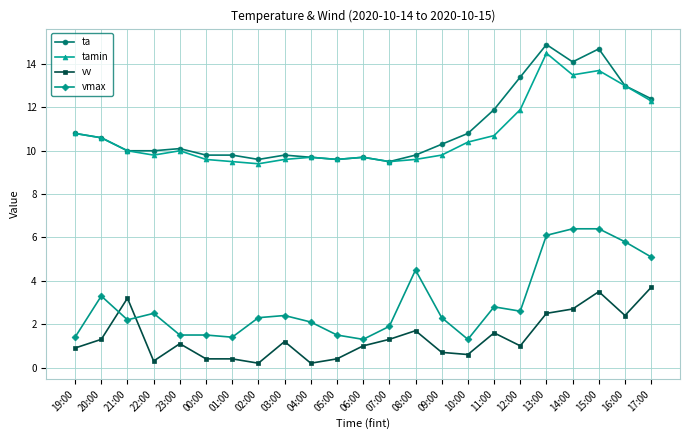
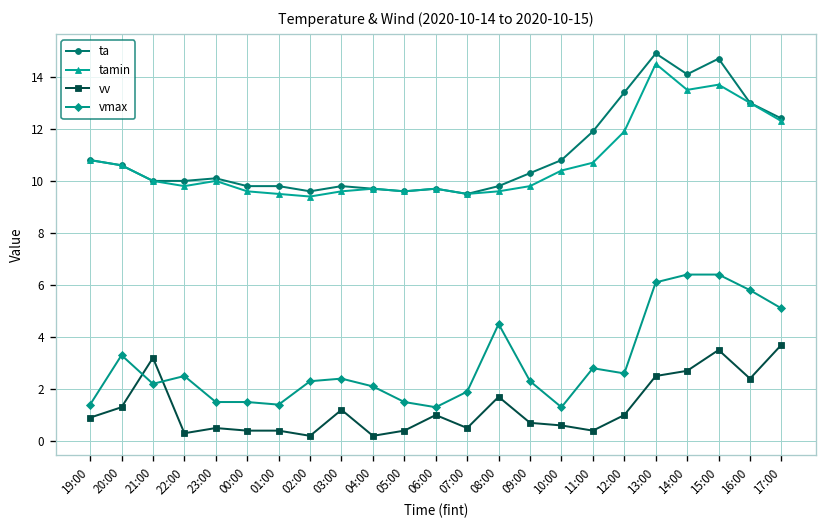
vv, 23:00: 1.1 -> 0.5
vv, 07:00: 1.3 -> 0.5
vv, 11:00: 1.6 -> 0.4
